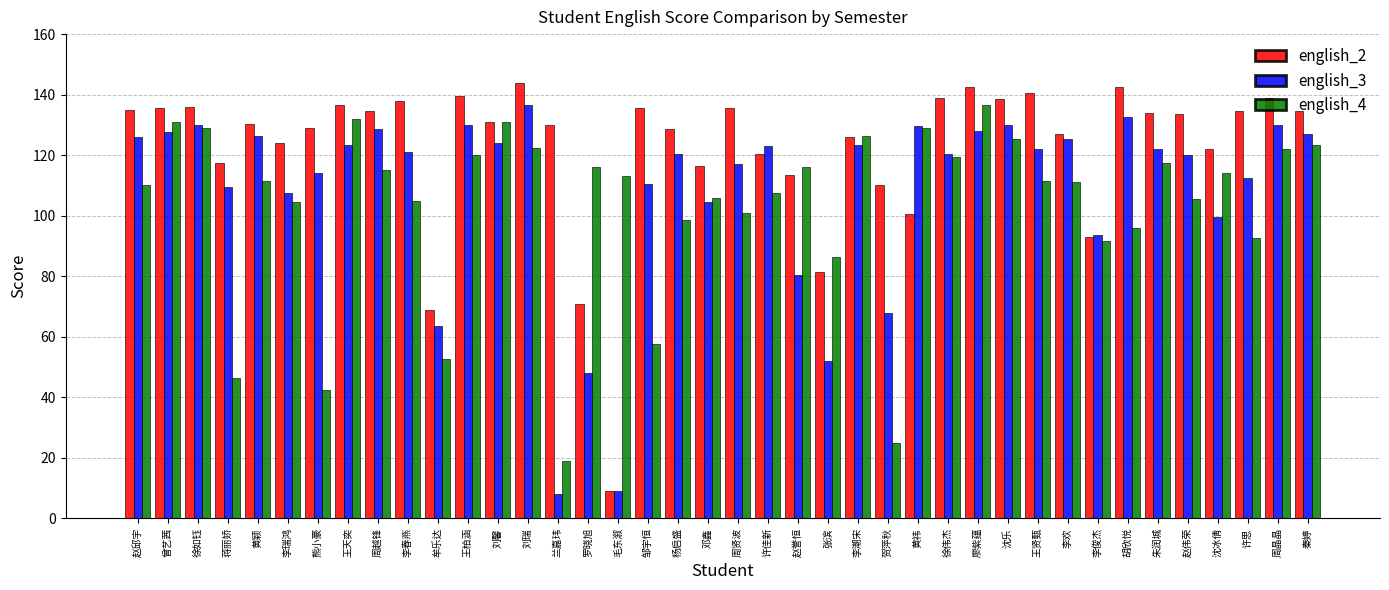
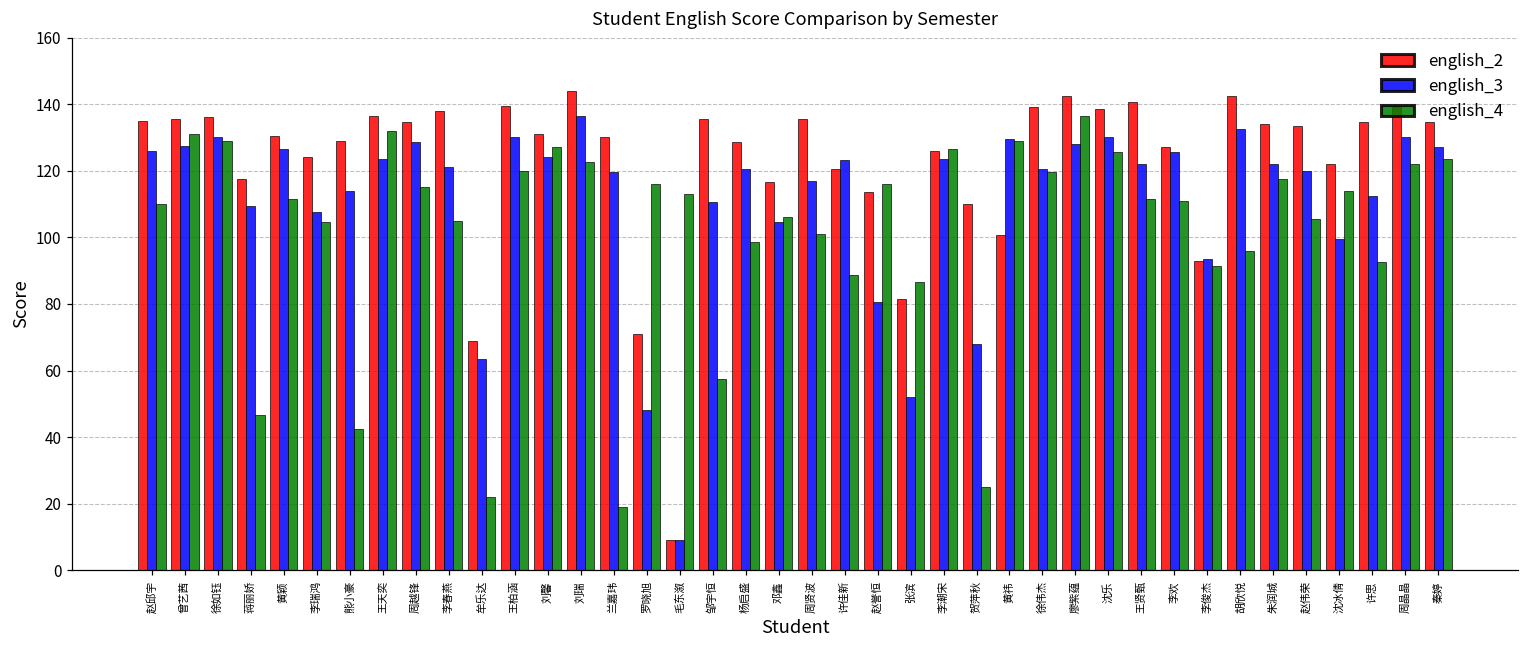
english_4, 牟乐达: 53 -> 22
english_4, 刘馨: 131 -> 127
english_3, 兰嘉玮: 8 -> 120
english_4, 许佳新: 108 -> 89
